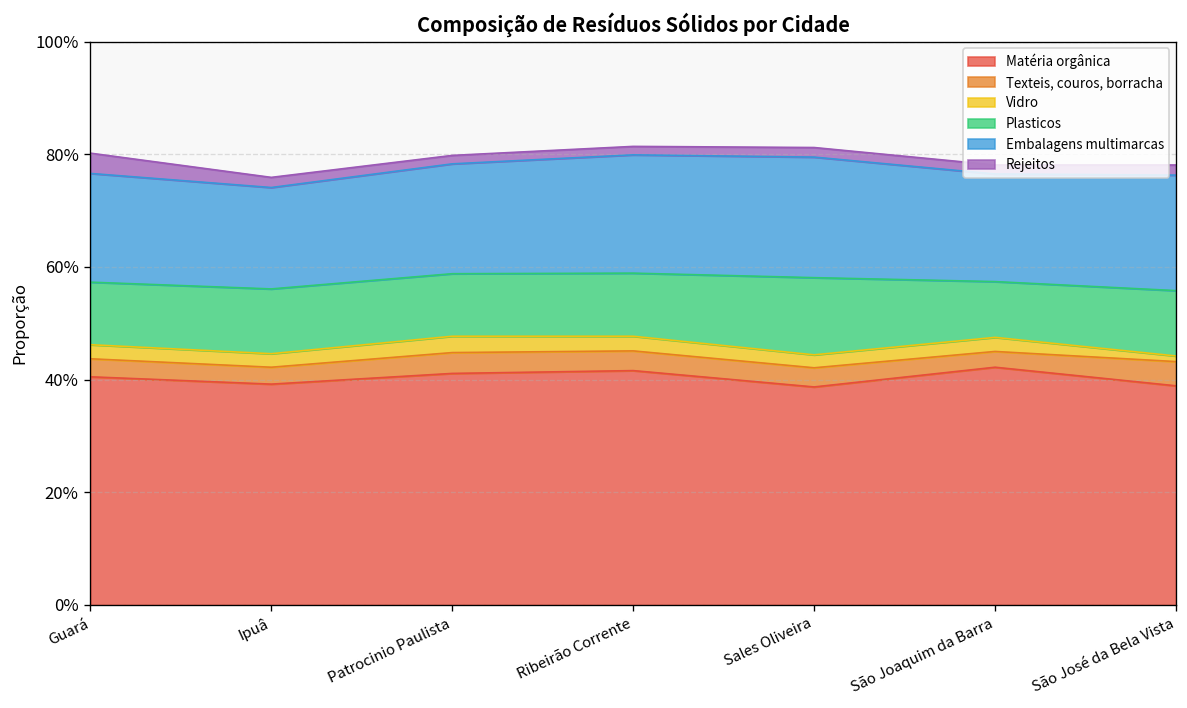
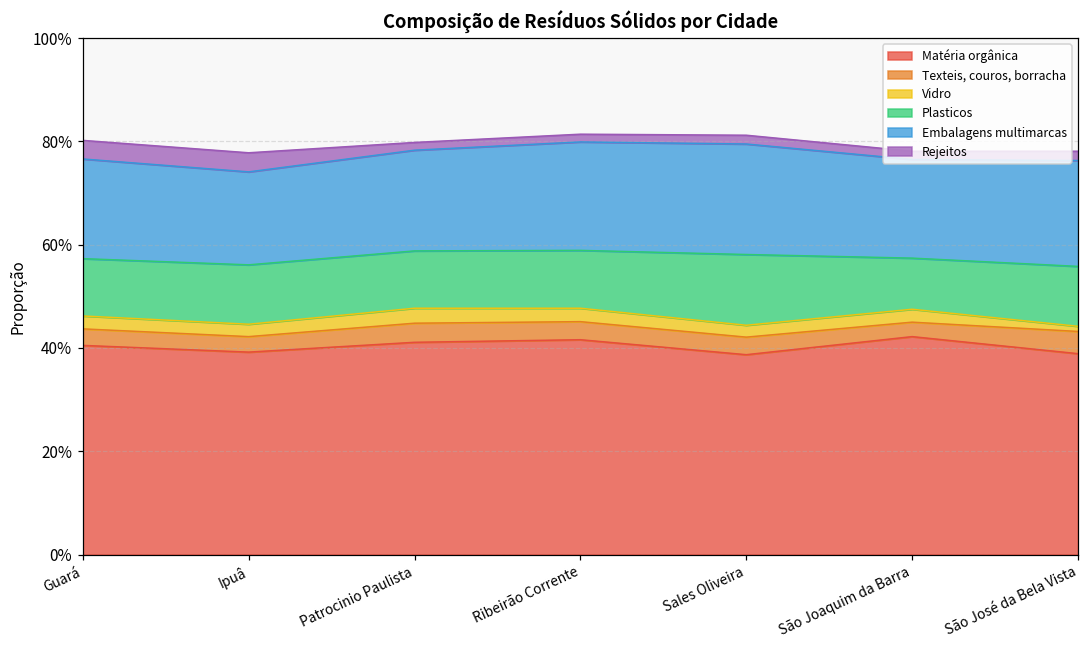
Rejeitos, Ipuâ: 2% -> 4%
